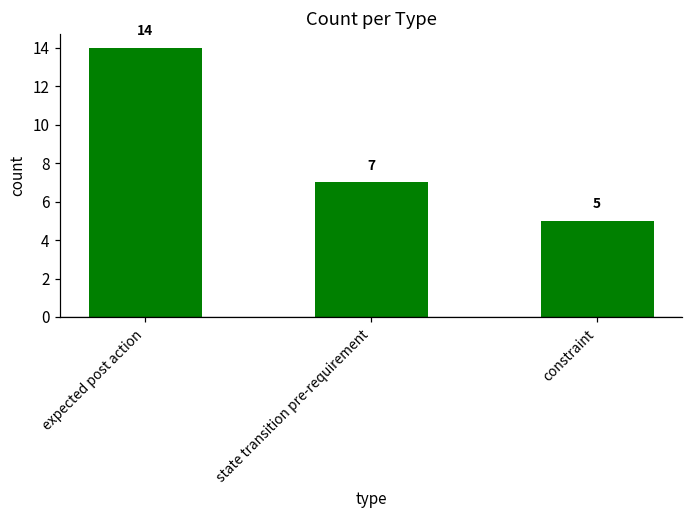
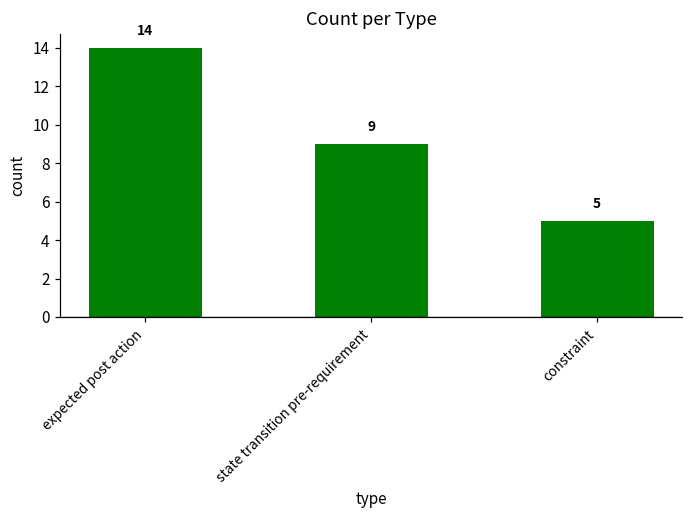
state transition pre-requirement: 7 -> 9
